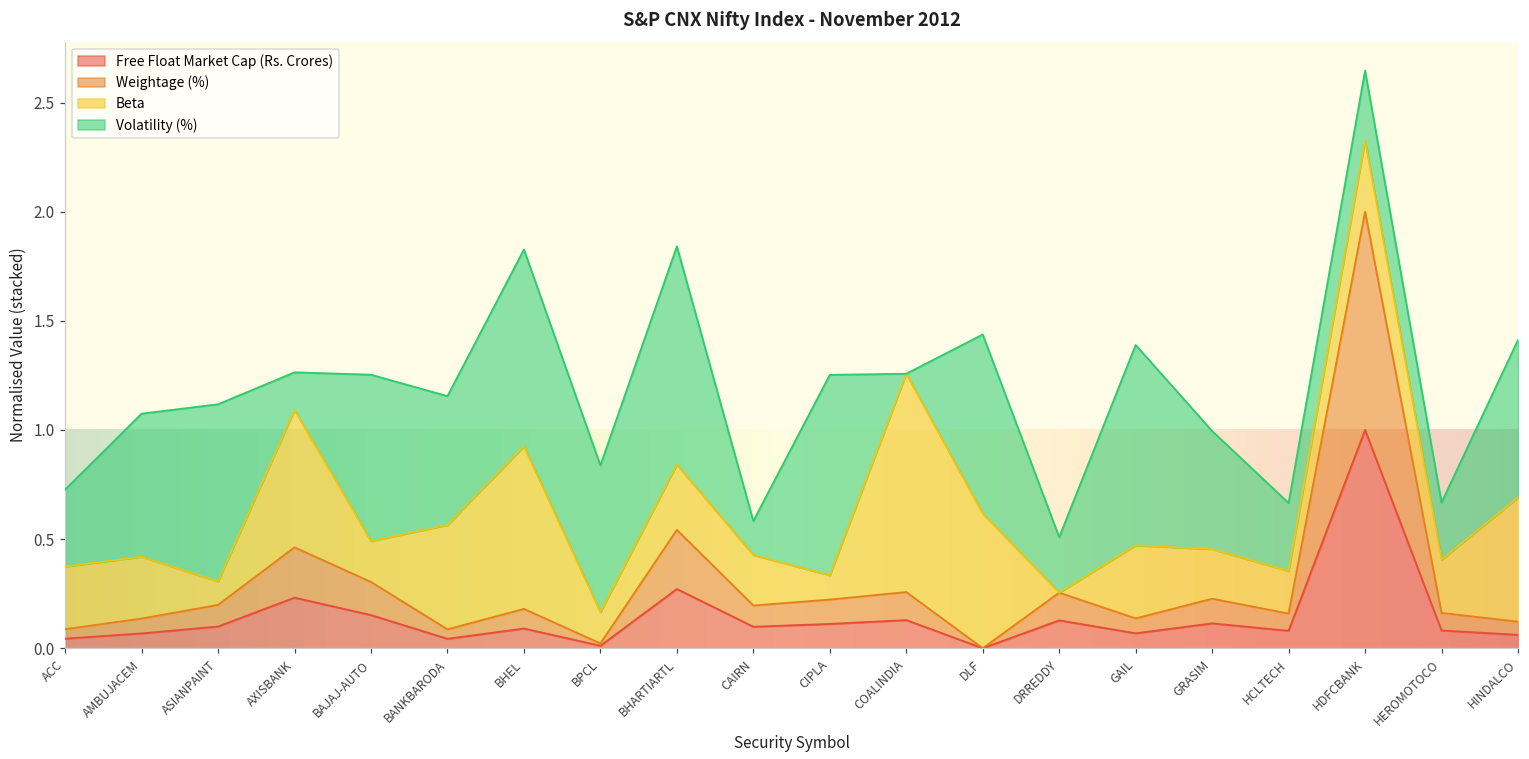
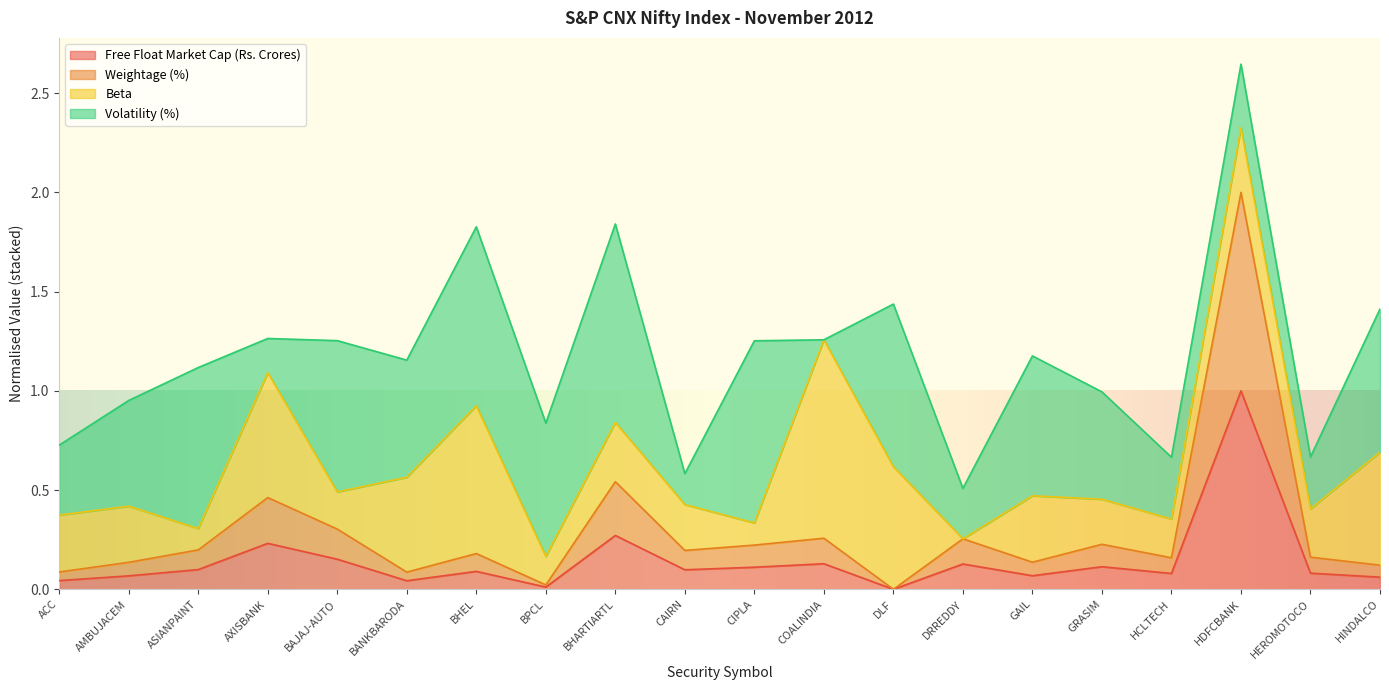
Volatility (%), AMBUJACEM: 0.66 -> 0.53
Volatility (%), GAIL: 0.92 -> 0.70
